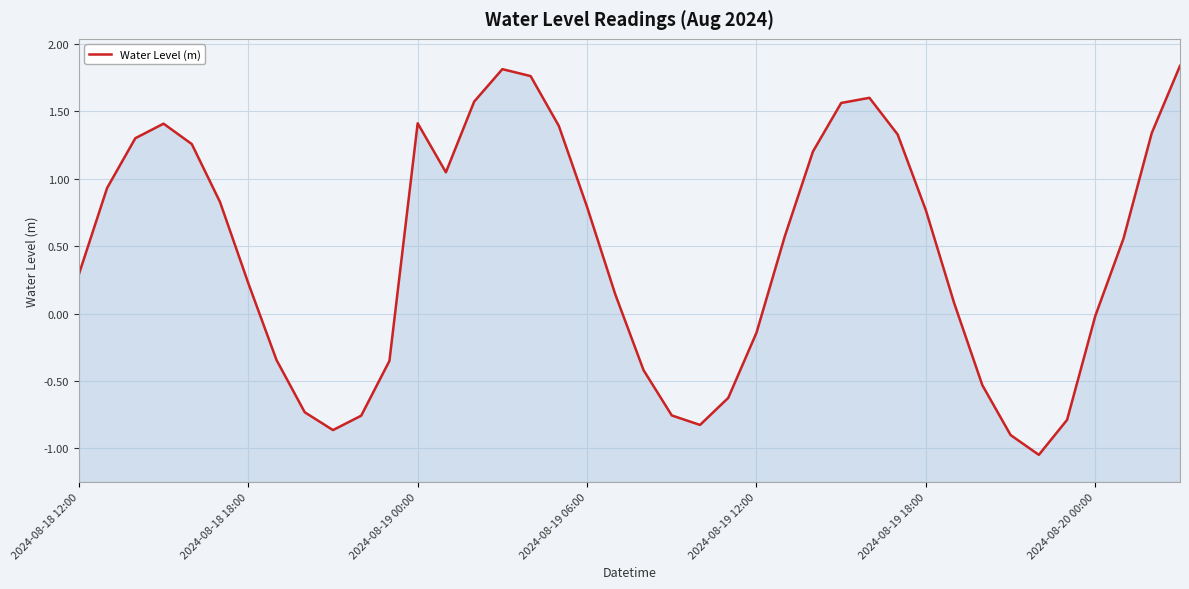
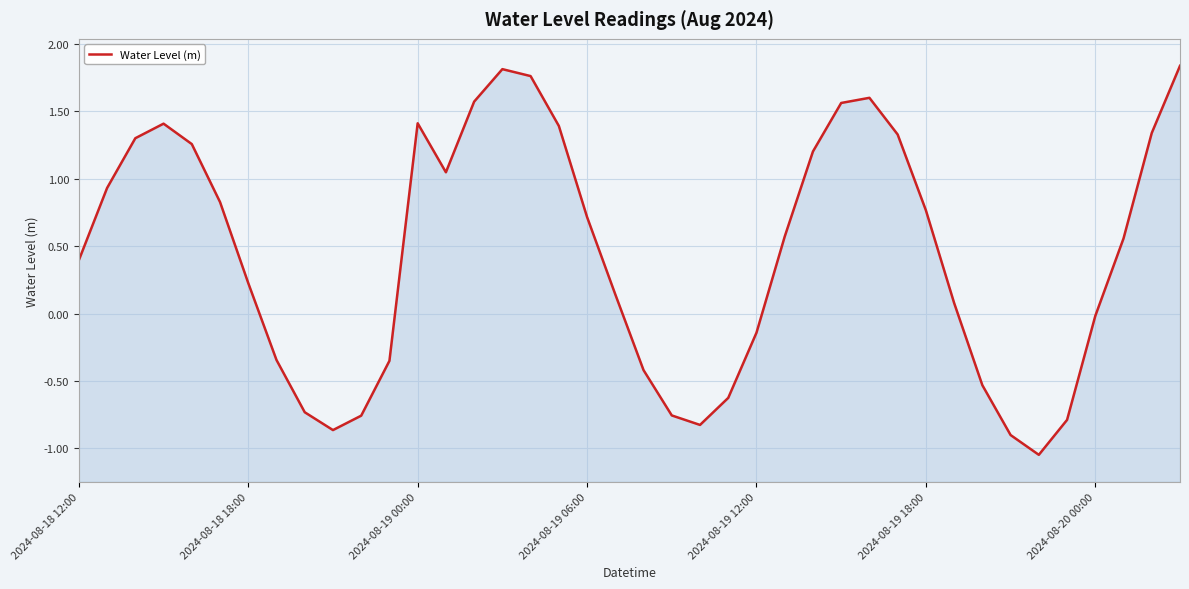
2024-08-18 12:00: 0.29 -> 0.40
2024-08-19 06:00: 0.79 -> 0.72
